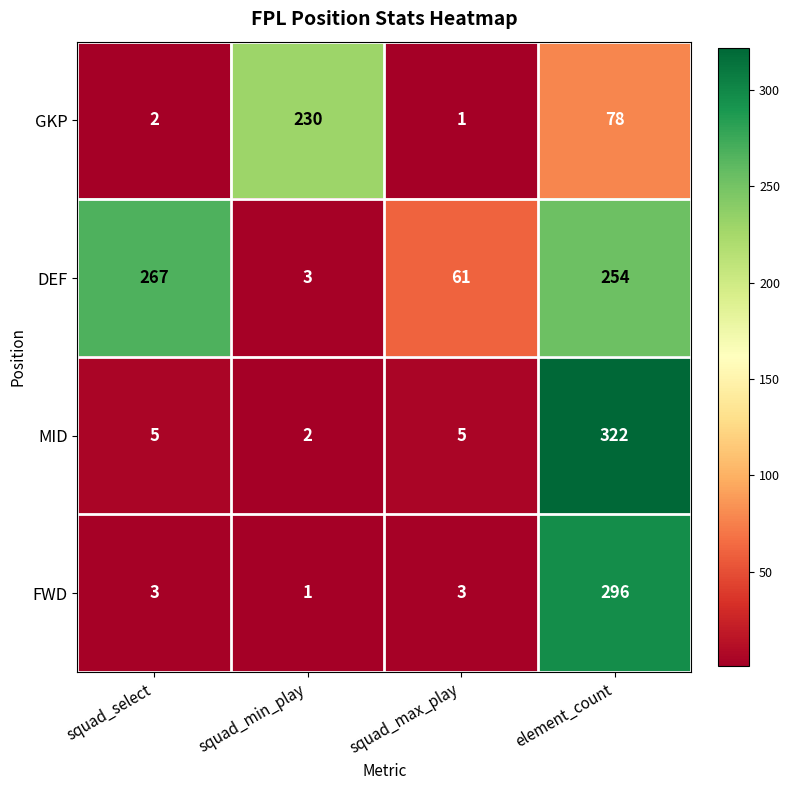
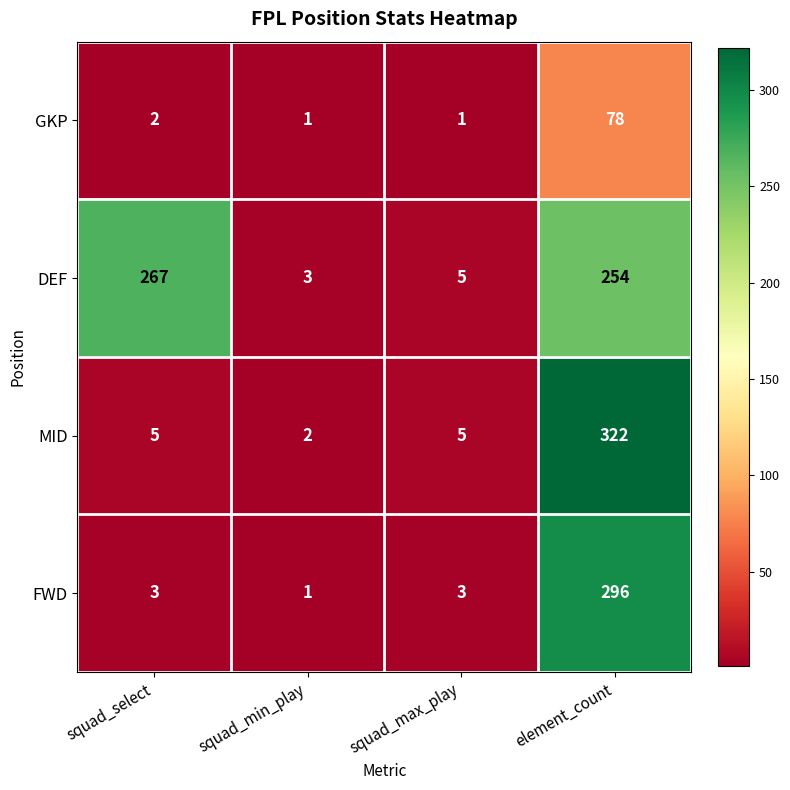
GKP, squad_min_play: 230 -> 1
DEF, squad_max_play: 61 -> 5
